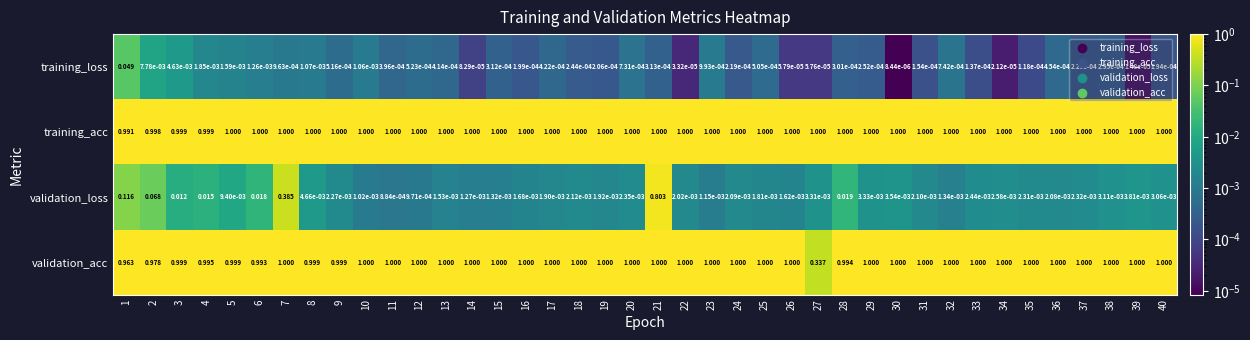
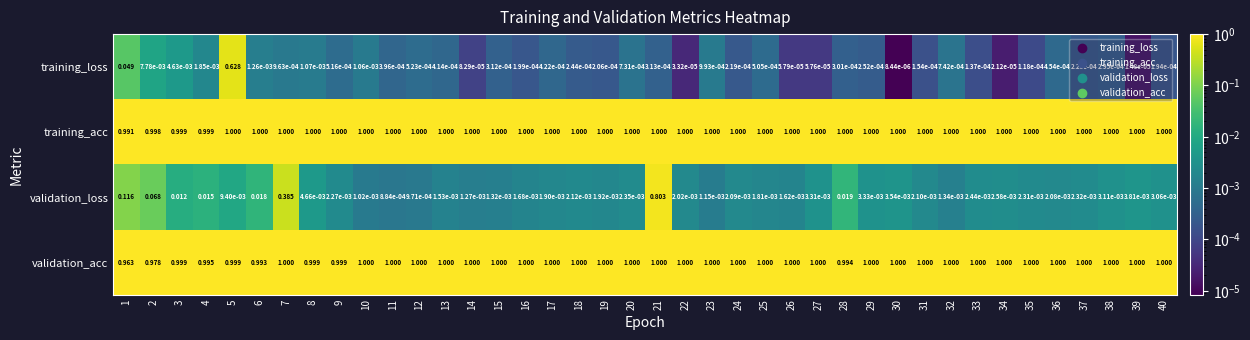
training_loss, 5: 1.59e-03 -> 0.628
validation_acc, 27: 0.337 -> 1.000
